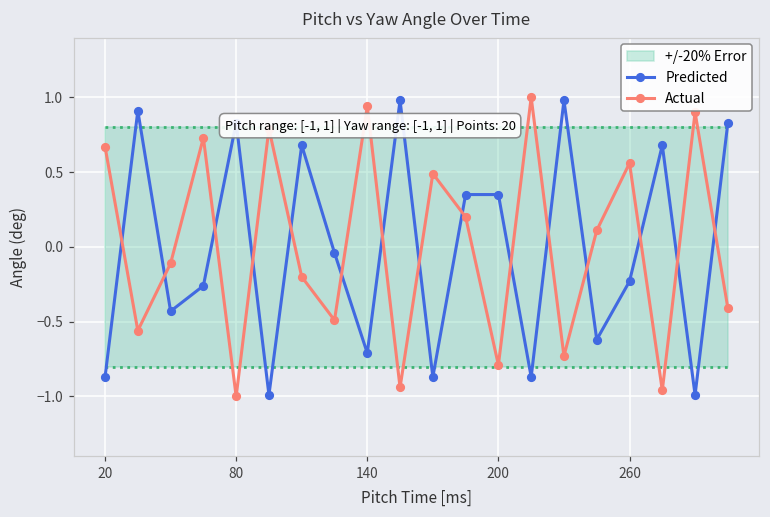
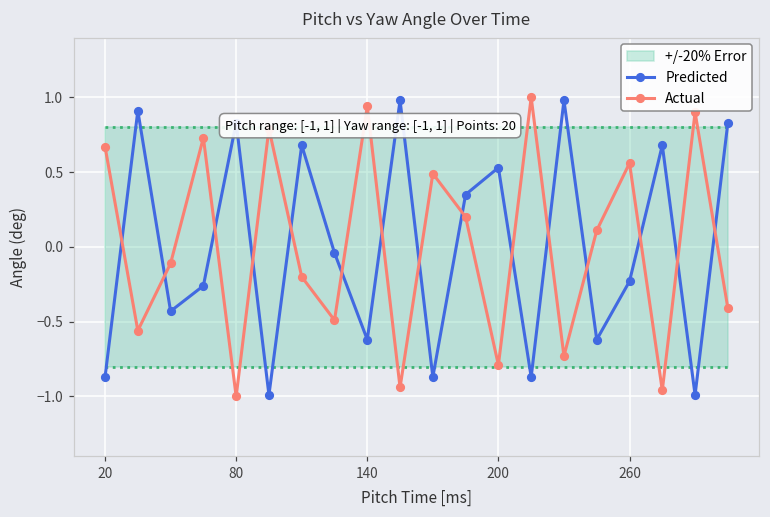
Predicted, 140: -0.71 -> -0.62
Predicted, 200: 0.35 -> 0.53
